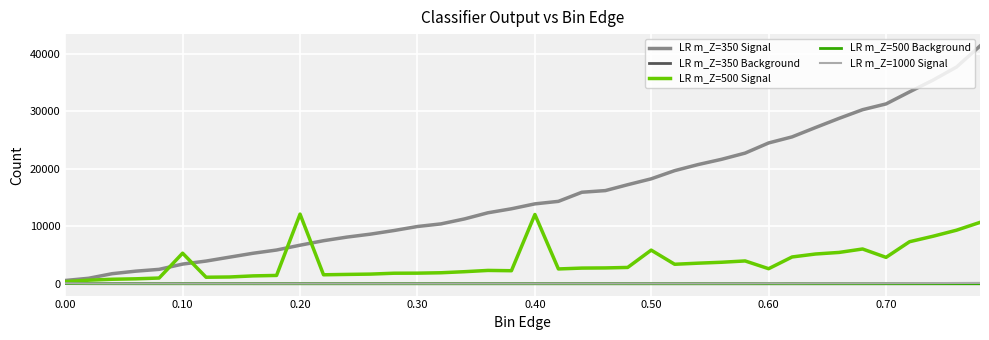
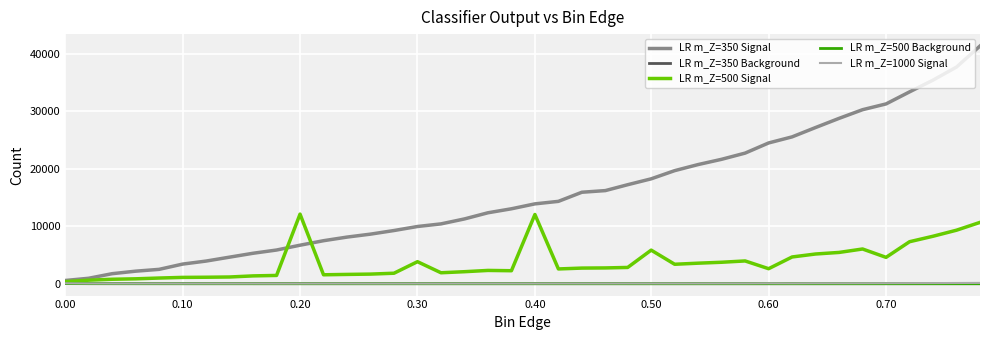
LR m_Z=500 Signal, 0.10: 5000 -> 1000
LR m_Z=500 Signal, 0.30: 2000 -> 4000
